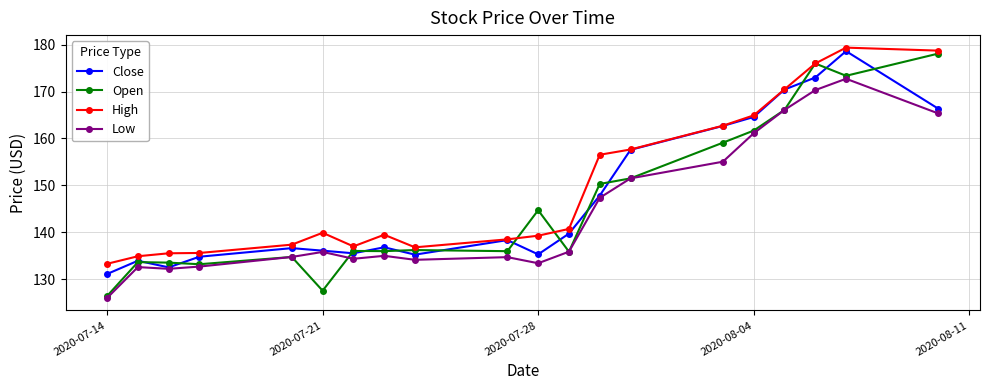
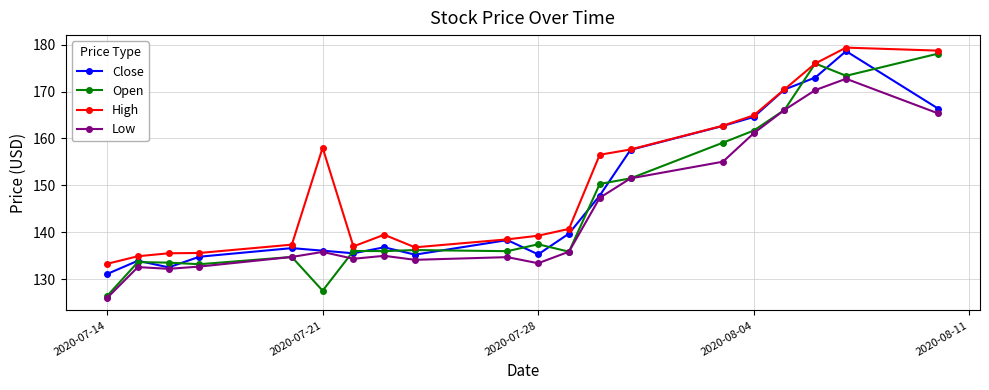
High, 2020-07-21: 140 -> 158
Open, 2020-07-28: 145 -> 137
